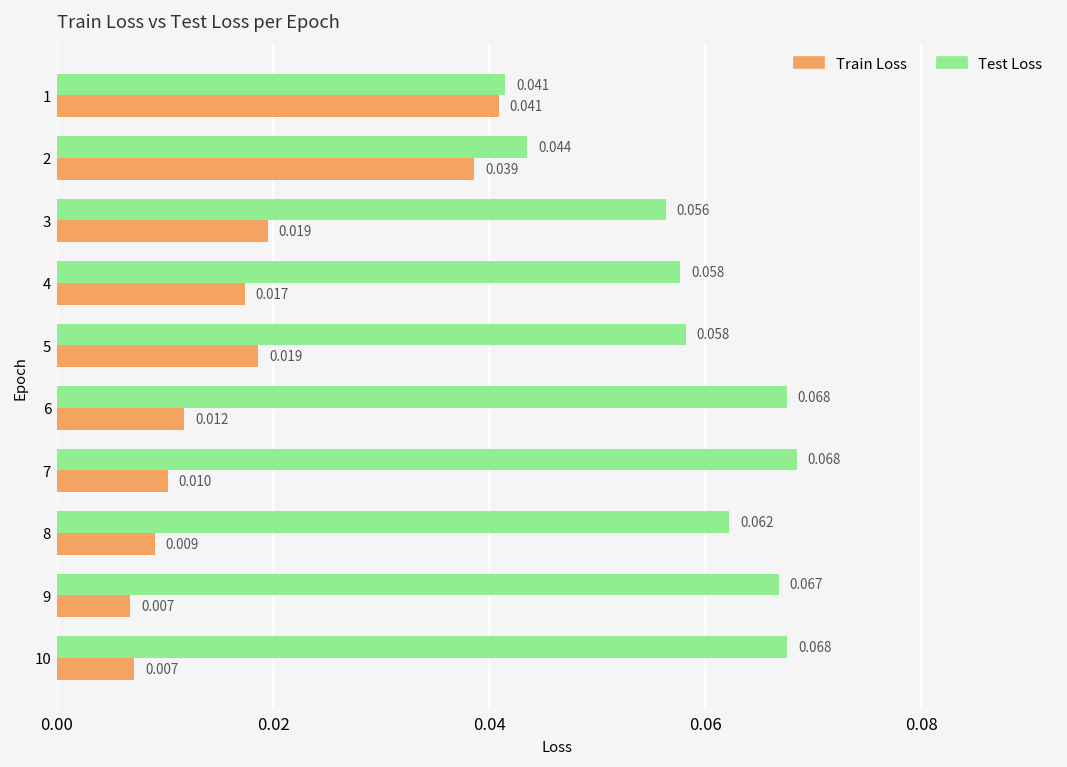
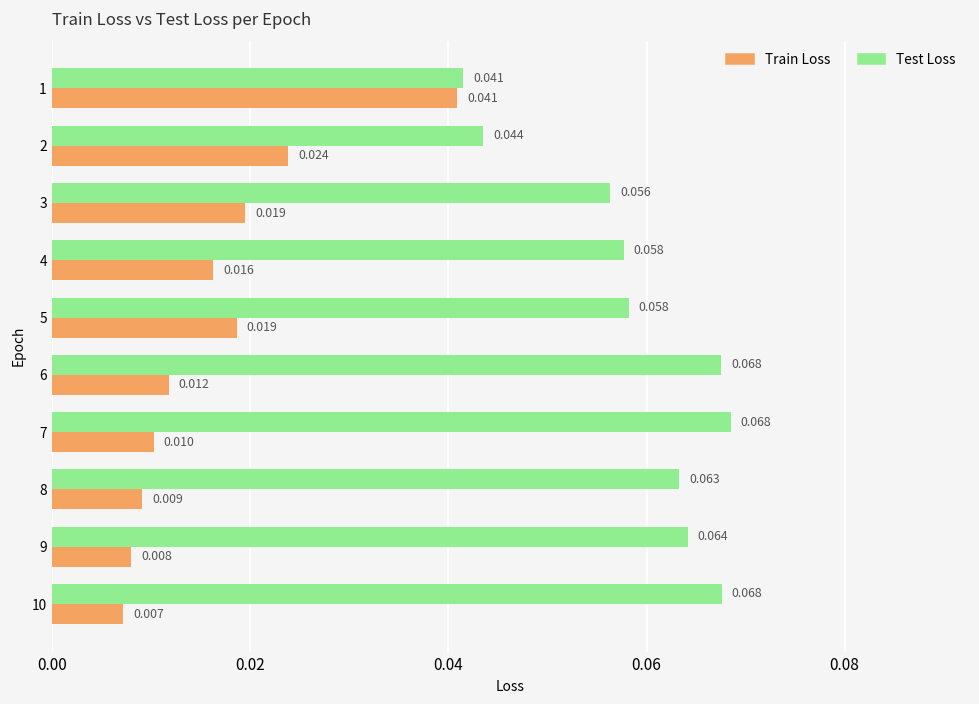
Train Loss, 2: 0.039 -> 0.024
Train Loss, 4: 0.017 -> 0.016
Test Loss, 8: 0.062 -> 0.063
Test Loss, 9: 0.067 -> 0.064
Train Loss, 9: 0.007 -> 0.008
